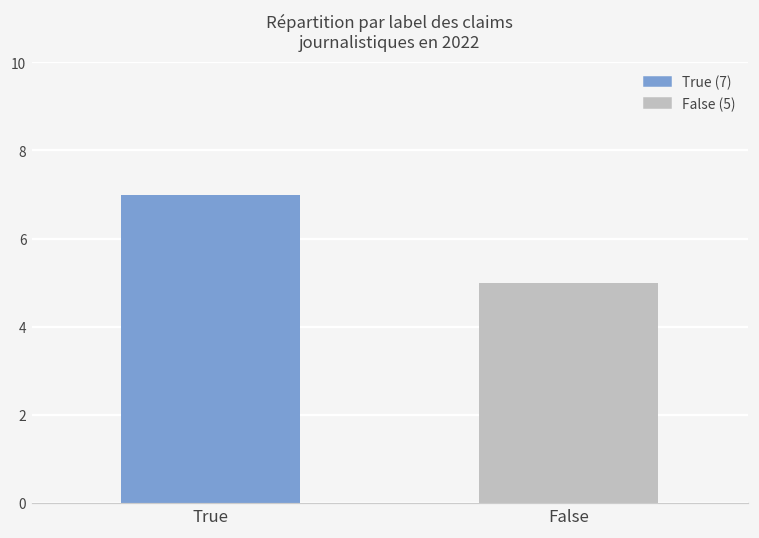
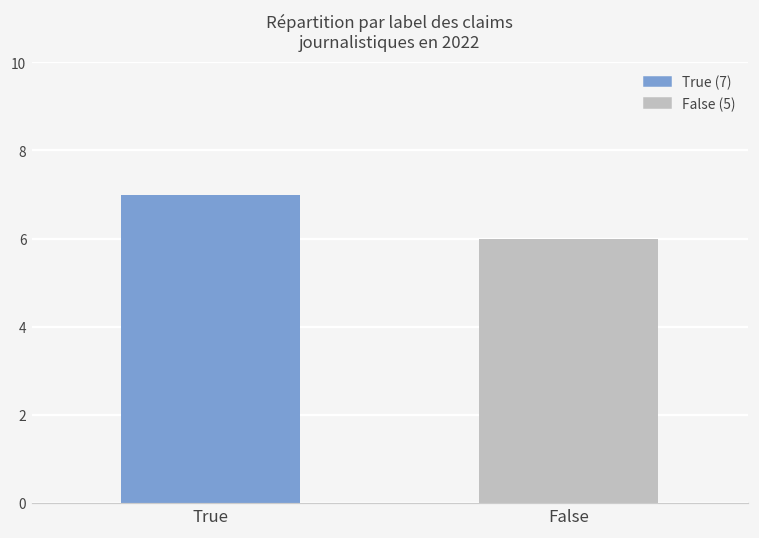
False: 5 -> 6
